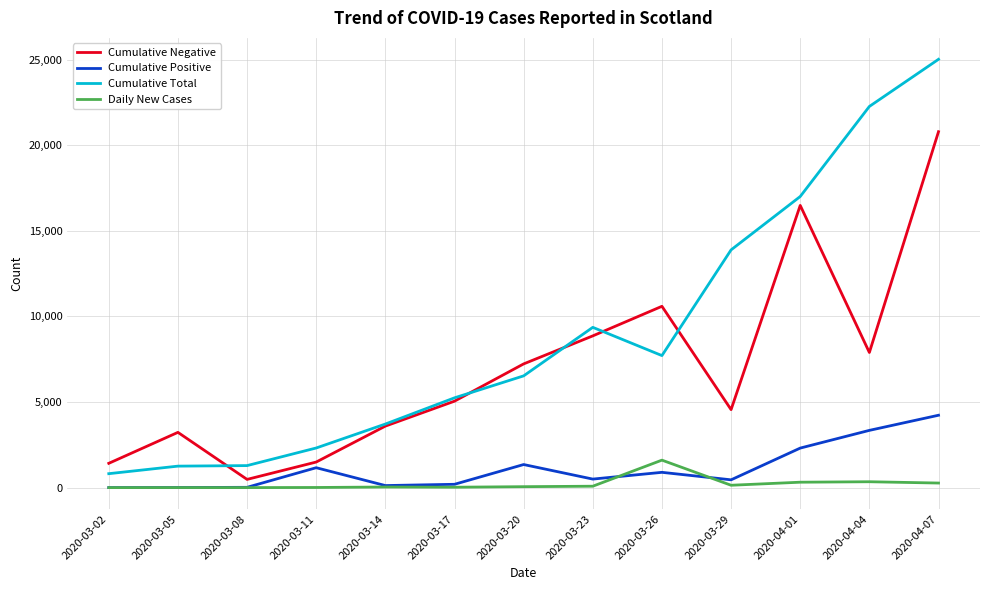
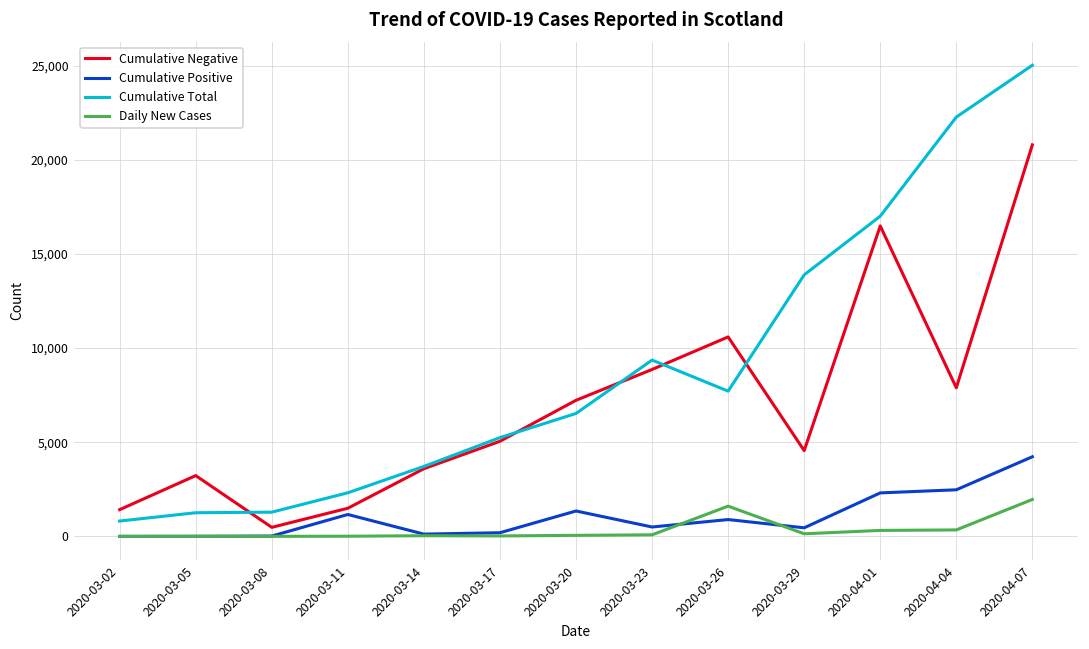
Cumulative Positive, 2020-04-04: 3,300 -> 2,500
Daily New Cases, 2020-04-07: 300 -> 2,000
